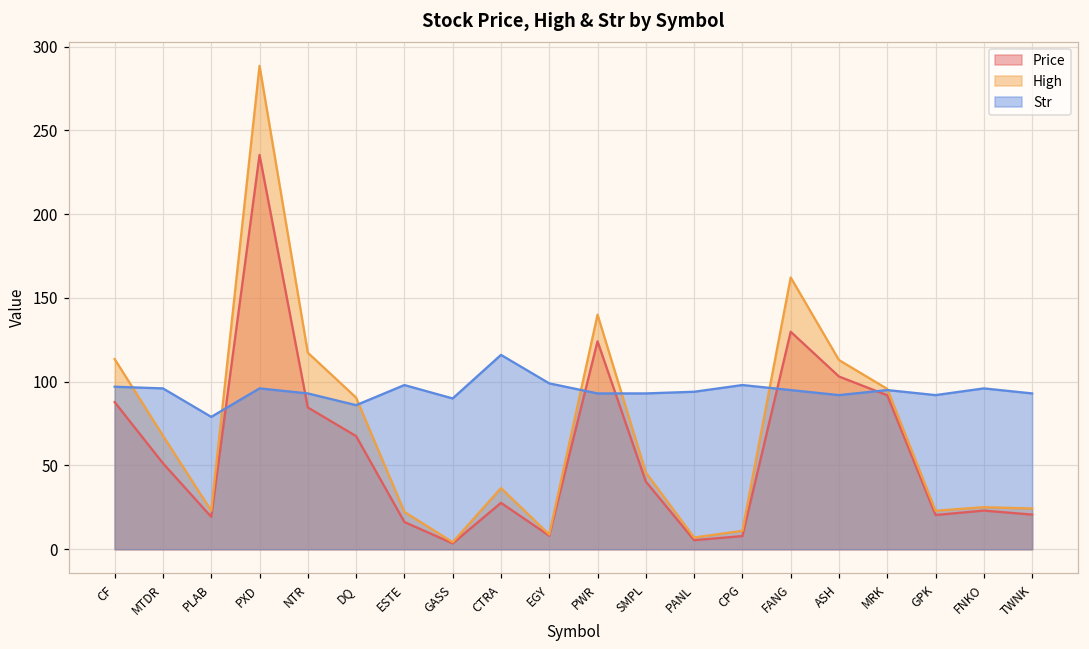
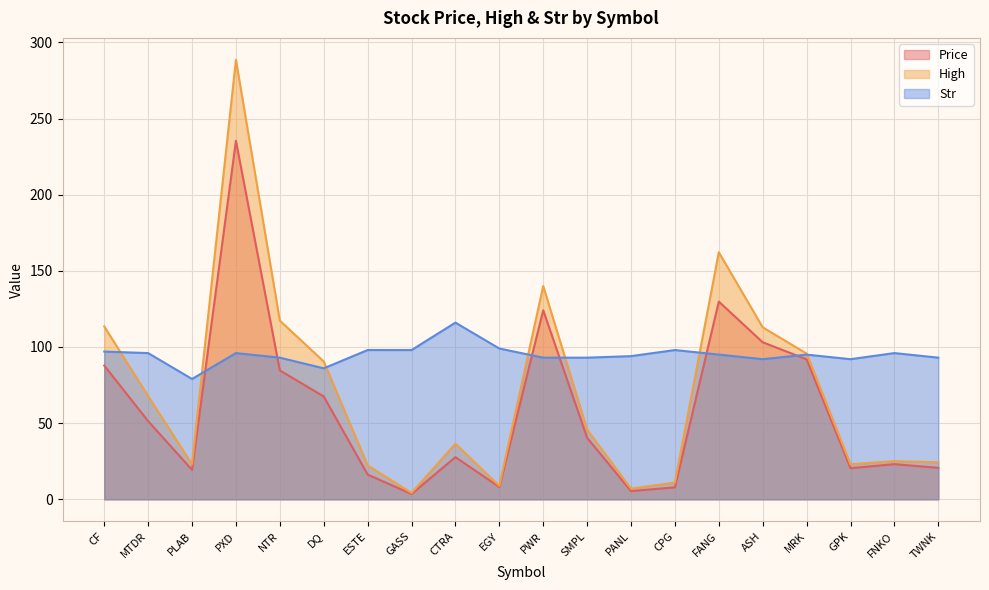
Str, GASS: 90 -> 98
